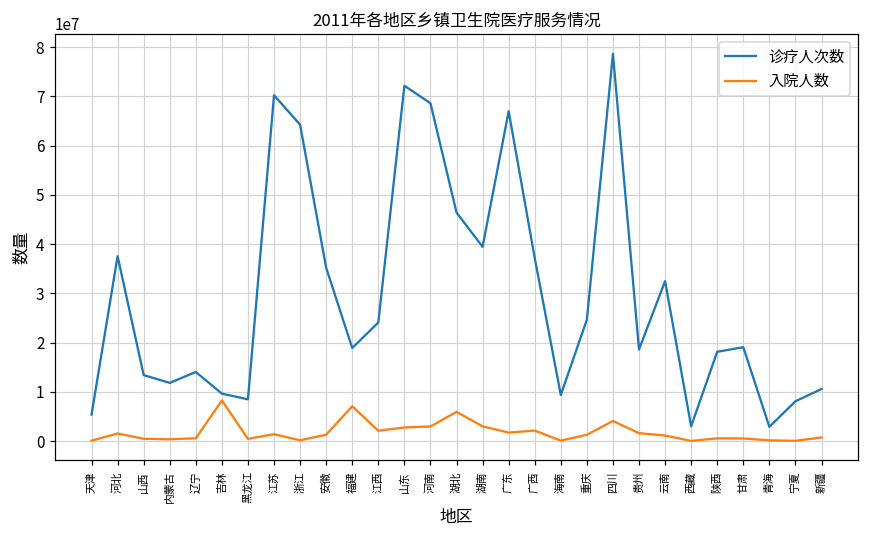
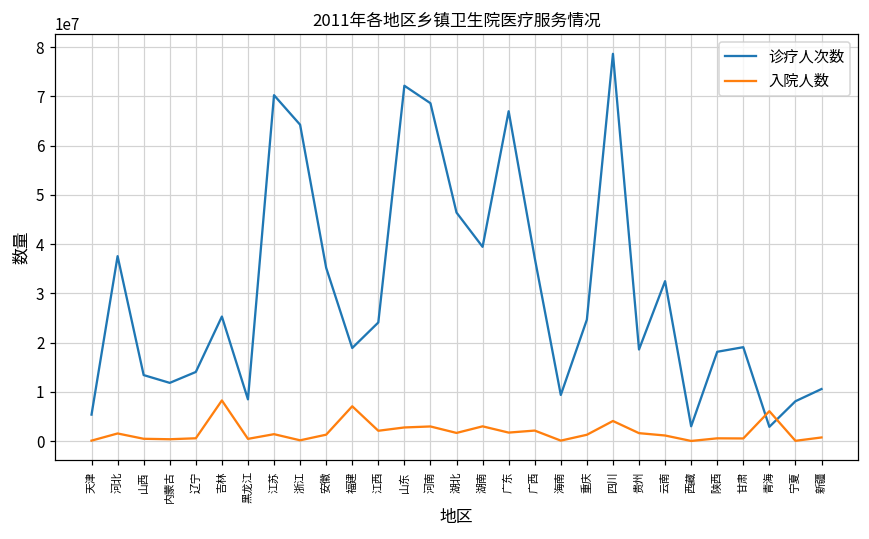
诊疗人次数, 吉林: 10000000 -> 25000000
入院人数, 湖北: 6000000 -> 2000000
入院人数, 青海: 0 -> 6000000
